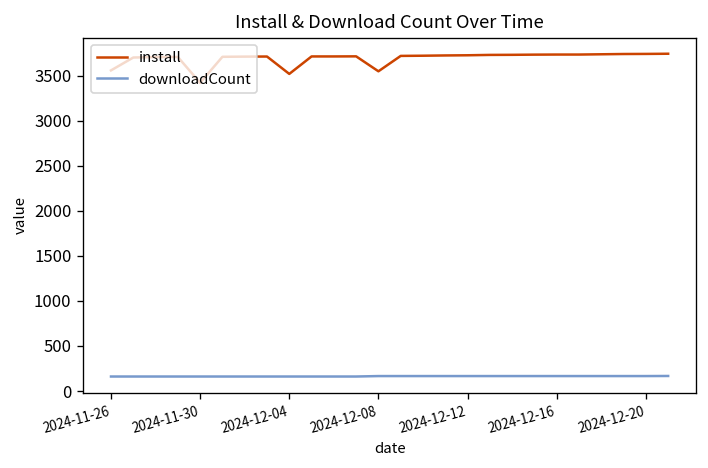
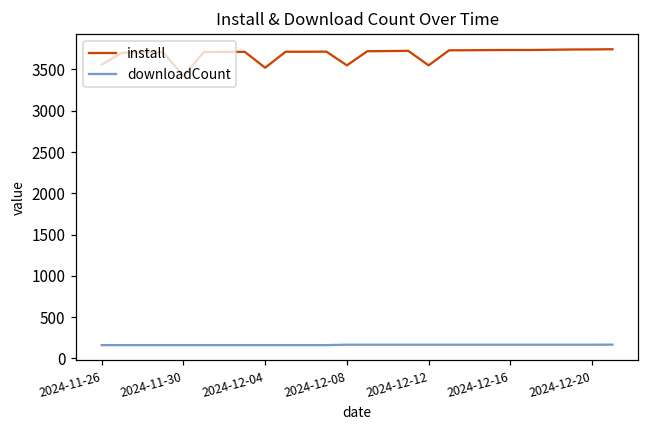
install, 2024-12-12: 3700 -> 3600
